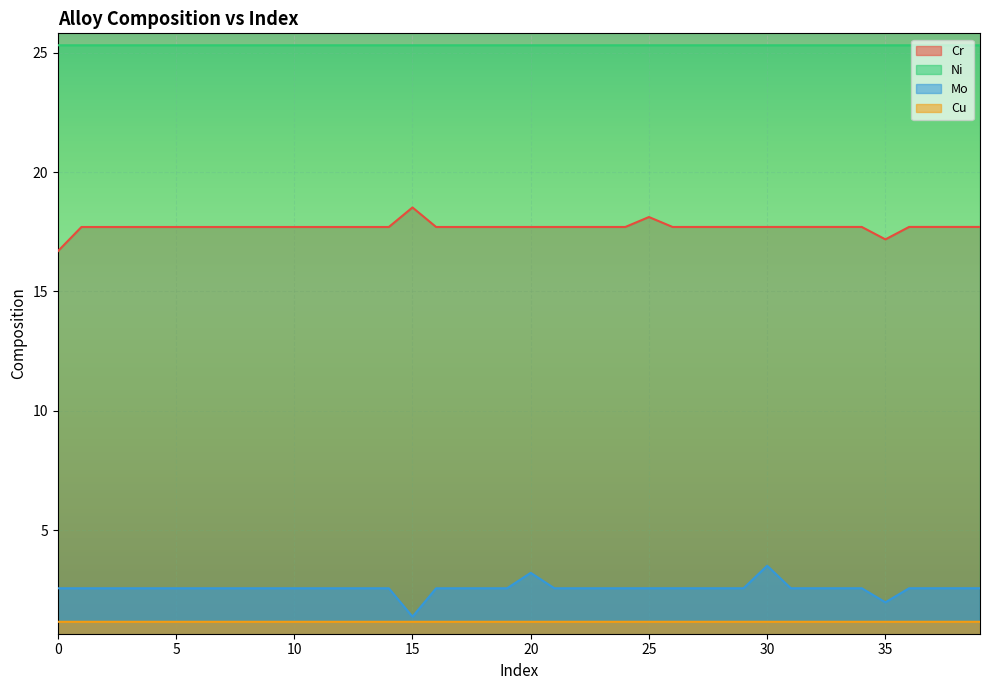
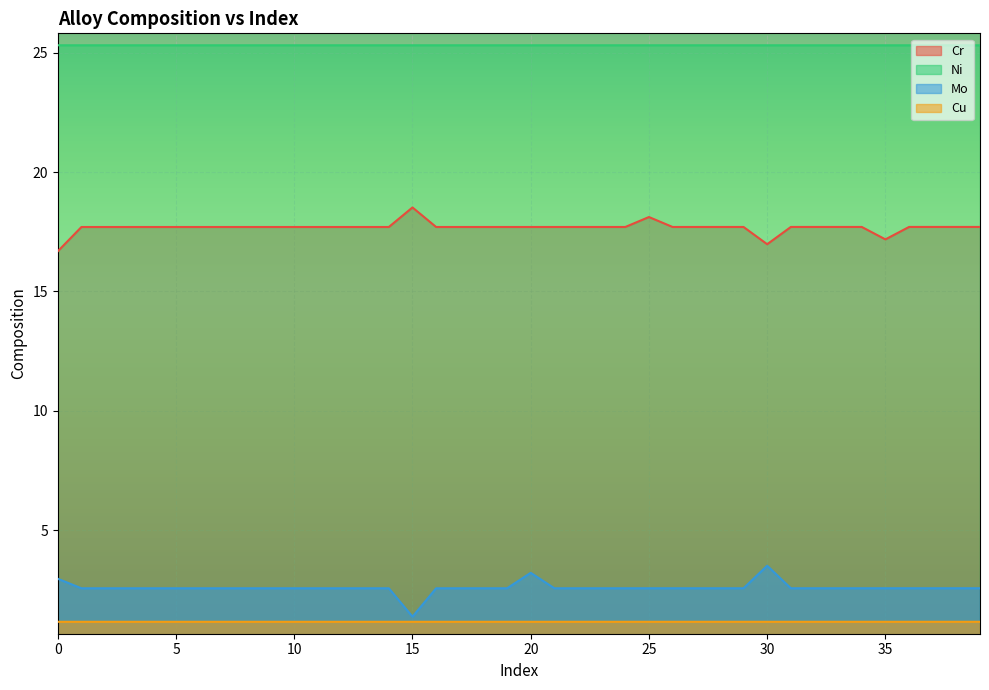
Mo, 0: 2.6 -> 3.0
Cr, 30: 17.7 -> 17.0
Mo, 35: 2.0 -> 2.6
